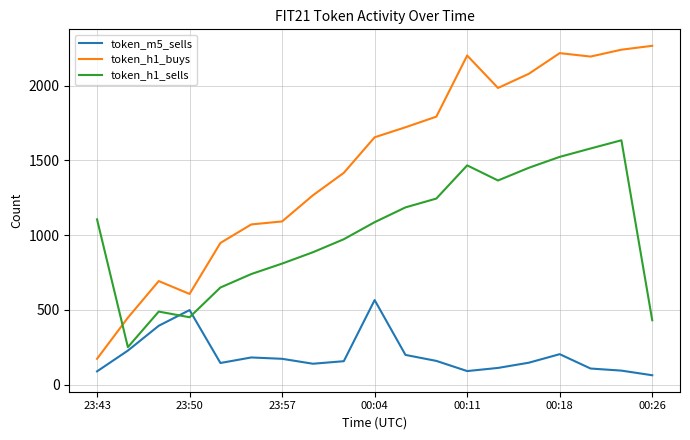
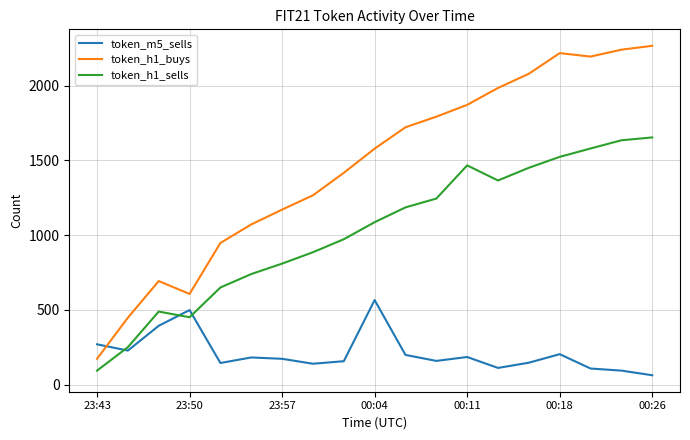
token_m5_sells, 23:43: 90 -> 270
token_h1_sells, 23:43: 1110 -> 90
token_h1_buys, 23:57: 1090 -> 1170
token_h1_buys, 00:04: 1660 -> 1580
token_m5_sells, 00:11: 90 -> 190
token_h1_buys, 00:11: 2200 -> 1870
token_h1_sells, 00:26: 430 -> 1650
